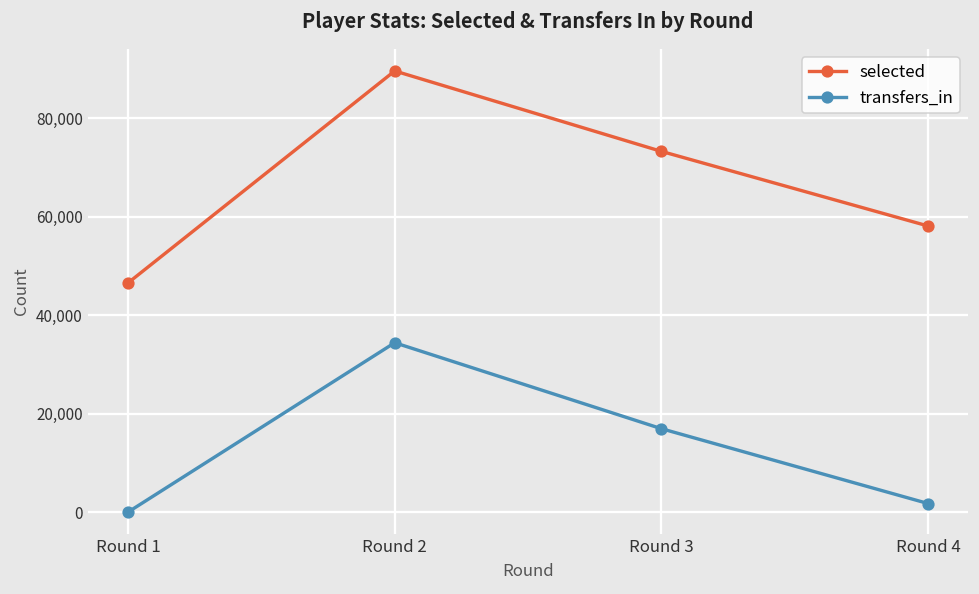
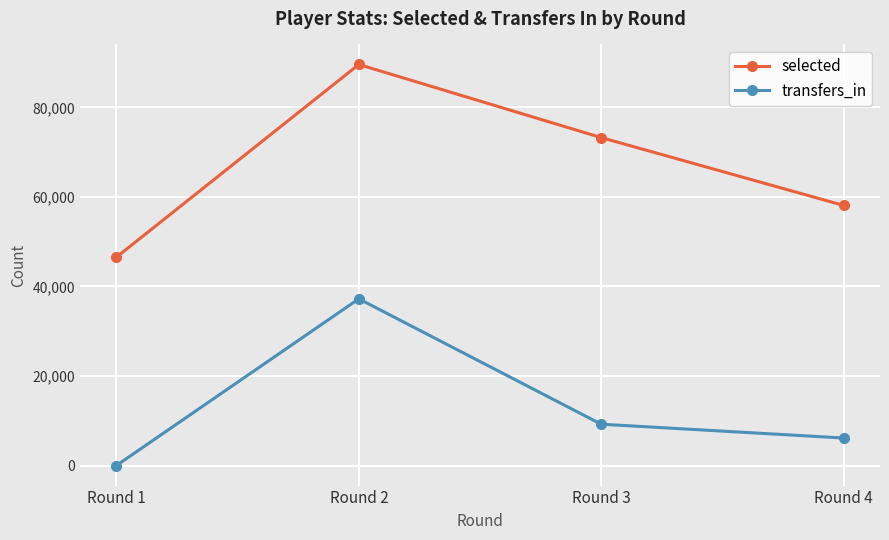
transfers_in, Round 2: 34,000 -> 37,000
transfers_in, Round 3: 17,000 -> 9,000
transfers_in, Round 4: 2,000 -> 6,000
